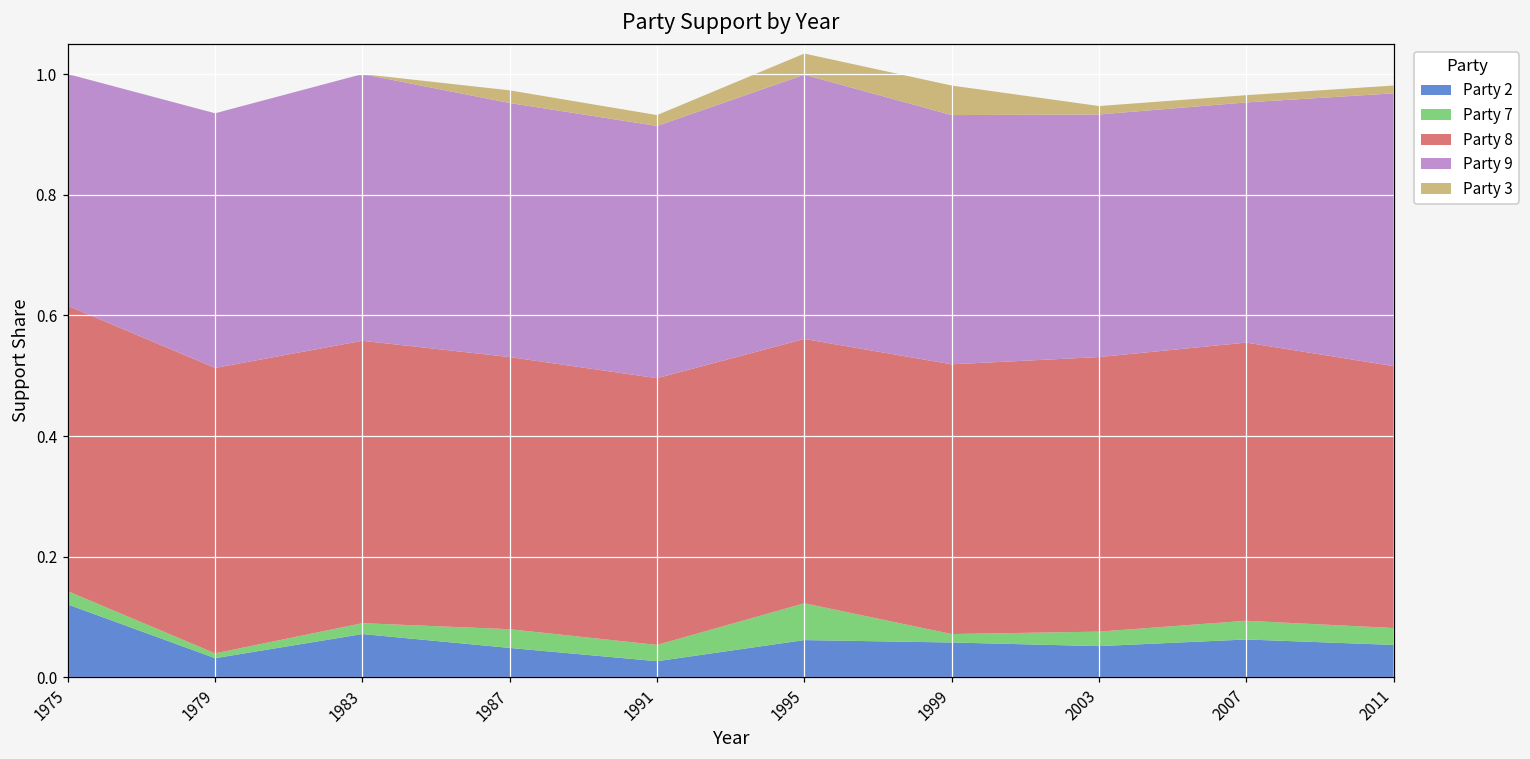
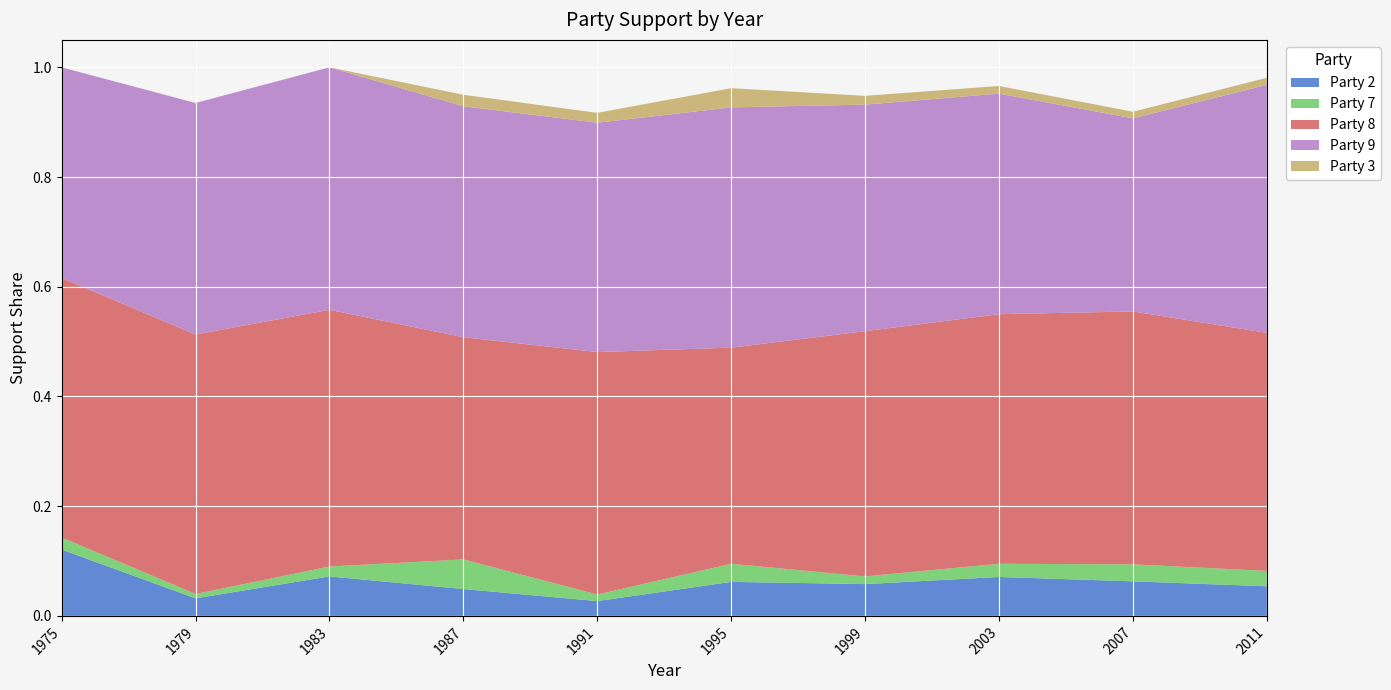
Party 7, 1987: 0.03 -> 0.05
Party 8, 1987: 0.45 -> 0.41
Party 7, 1991: 0.03 -> 0.01
Party 7, 1995: 0.06 -> 0.03
Party 8, 1995: 0.44 -> 0.39
Party 3, 1999: 0.05 -> 0.02
Party 2, 2003: 0.05 -> 0.07
Party 9, 2007: 0.40 -> 0.35
